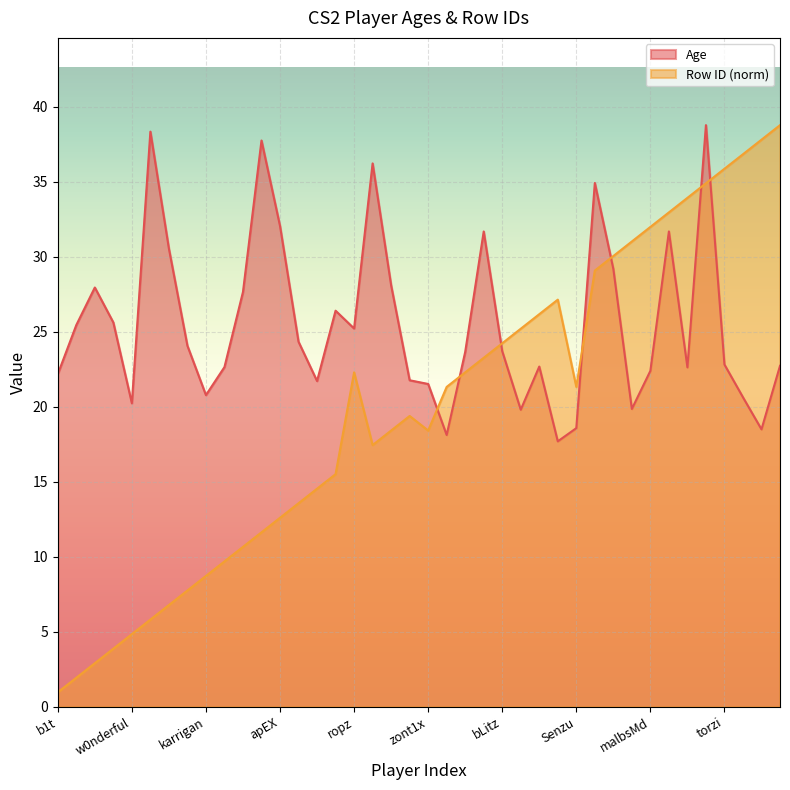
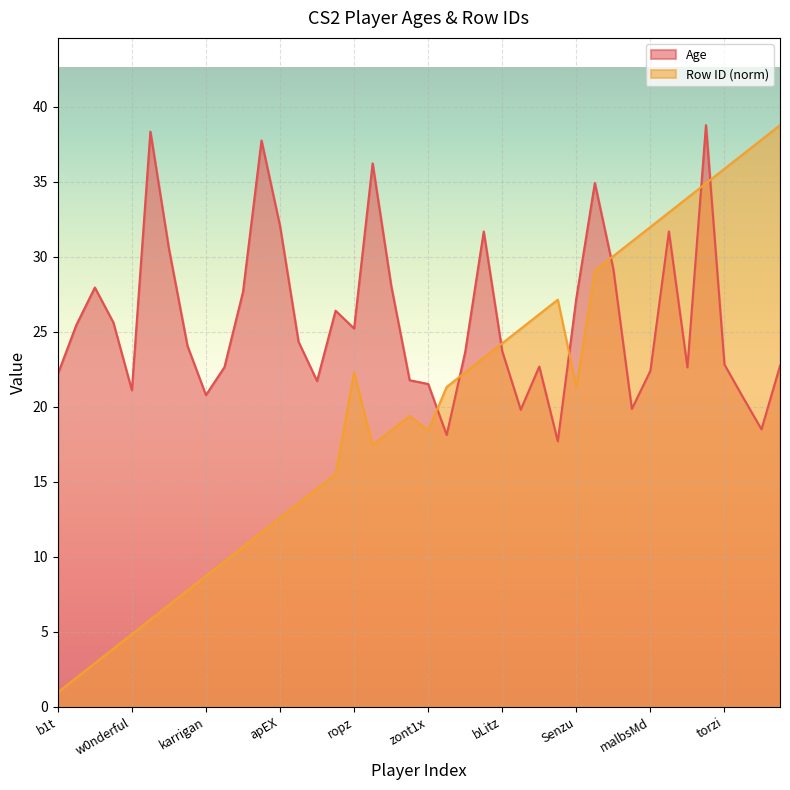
Age, w0nderful: 20.2 -> 21.1
Age, Senzu: 18.6 -> 27.2
